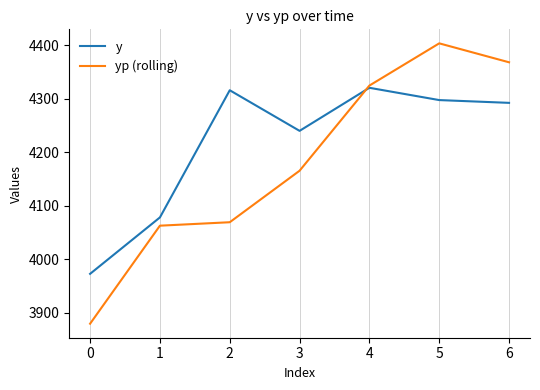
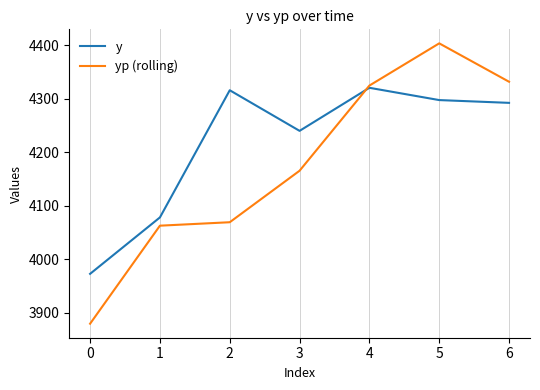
yp (rolling), 6: 4370 -> 4330
